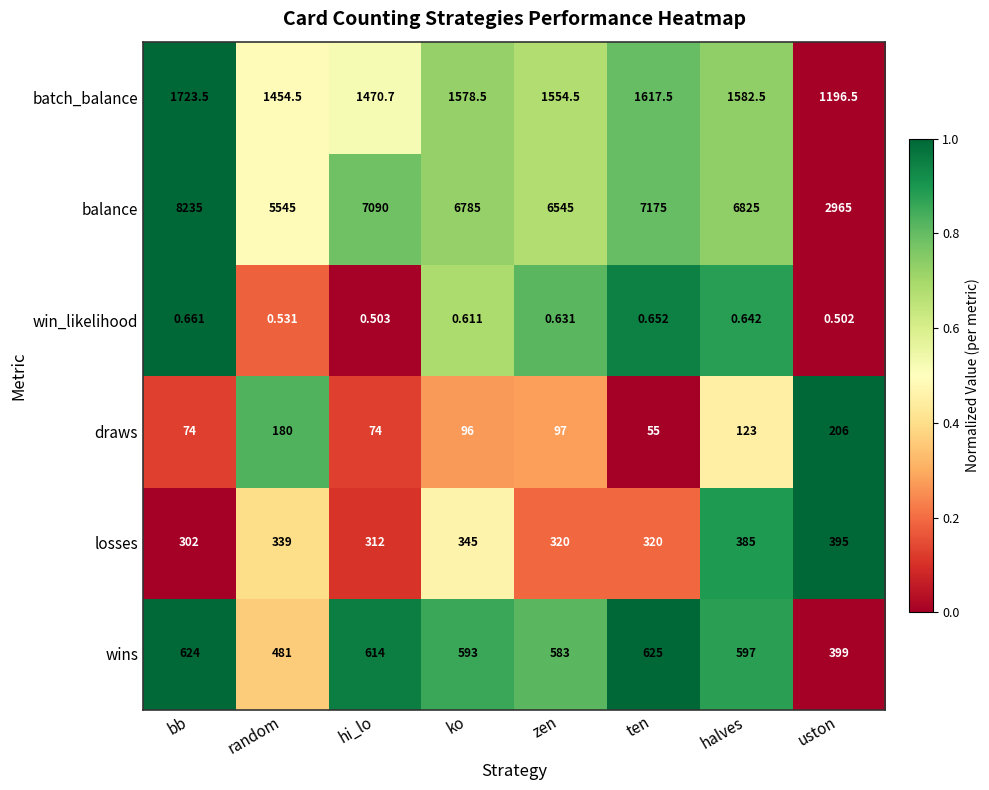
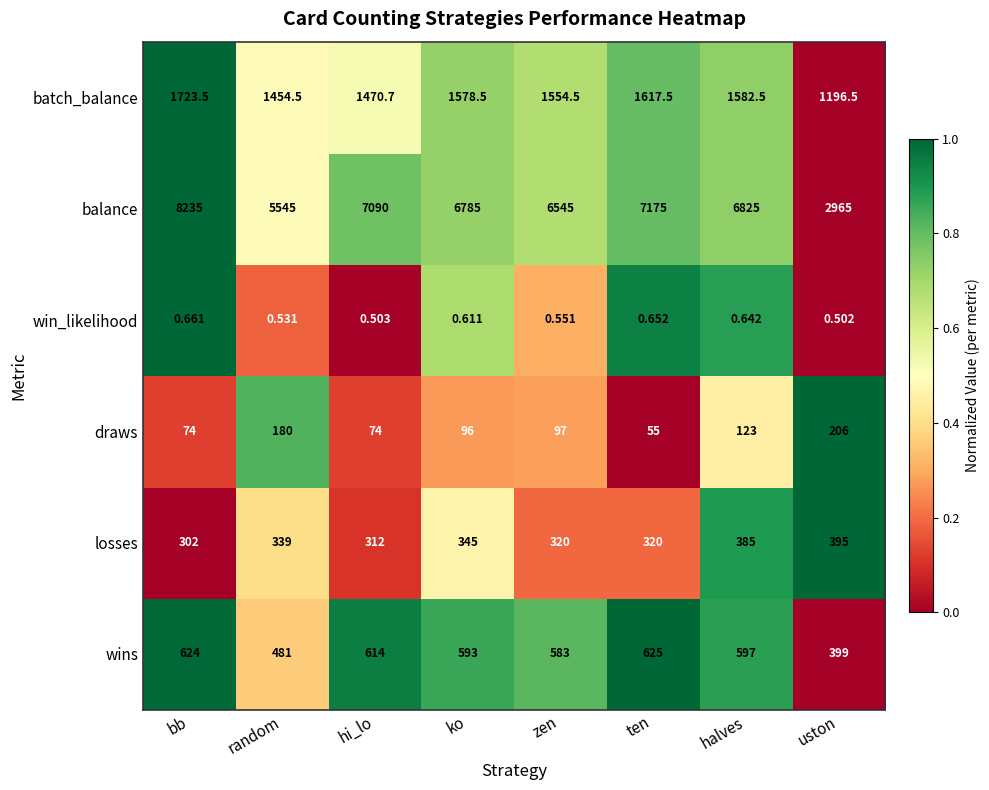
win_likelihood, zen: 0.631 -> 0.551
